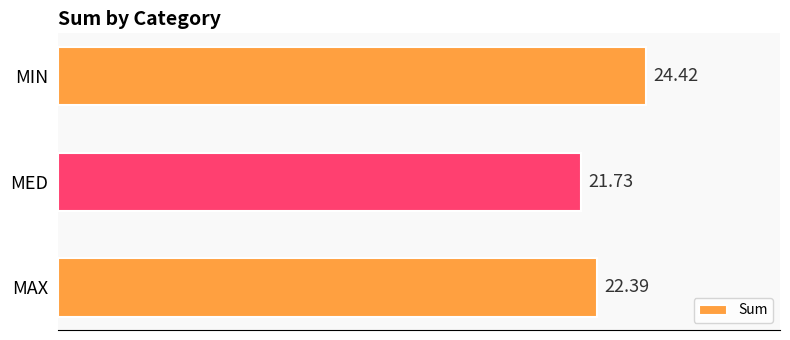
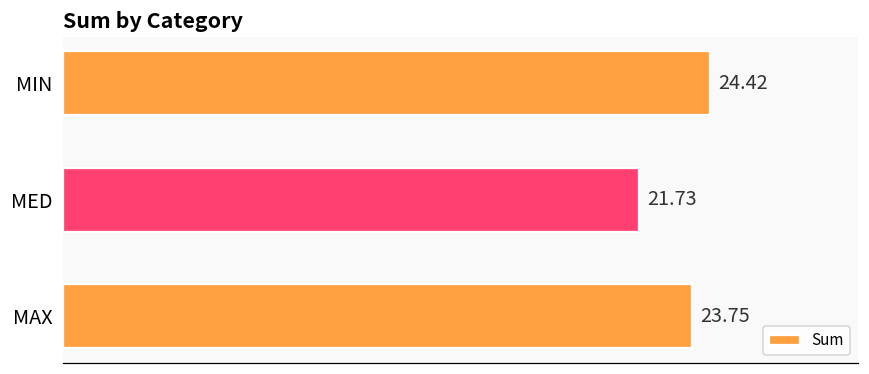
MAX: 22.39 -> 23.75
